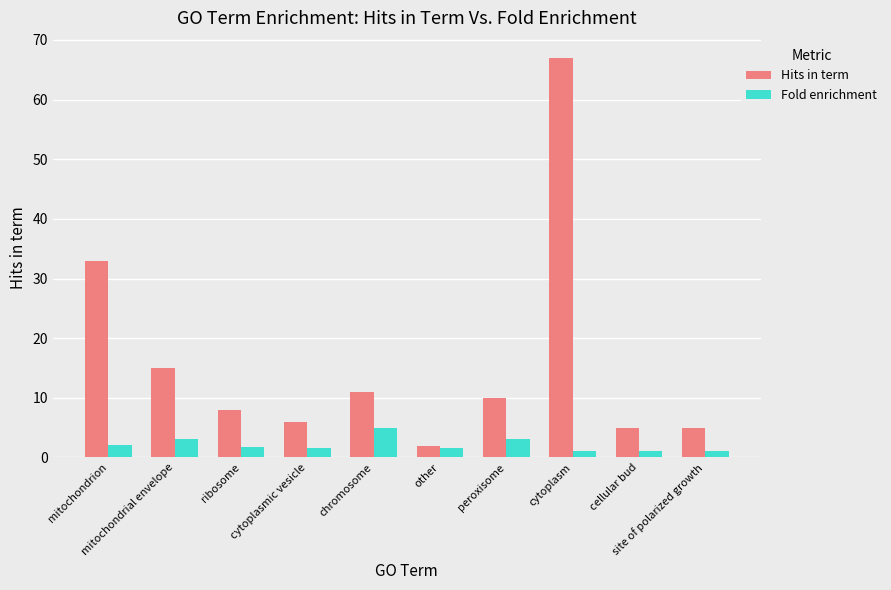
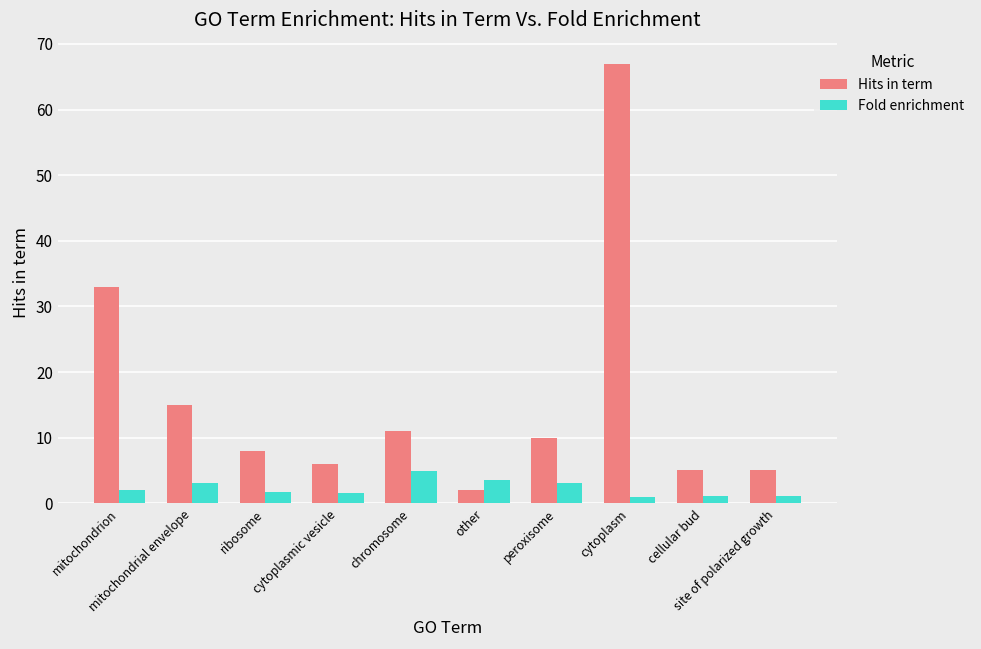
Fold enrichment, other: 2 -> 3
